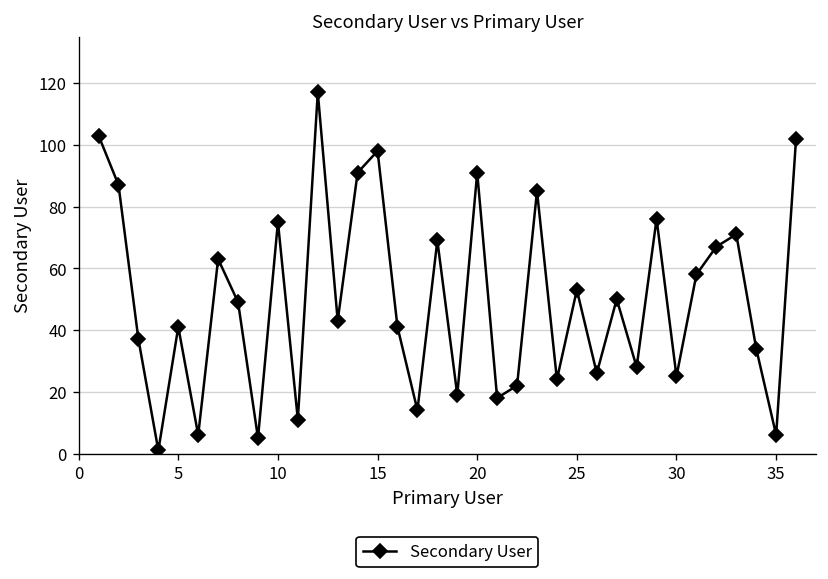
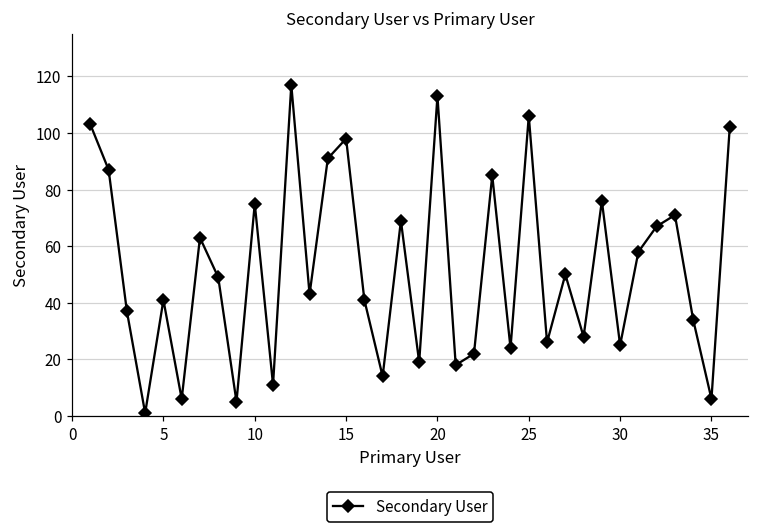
20: 91 -> 113
25: 53 -> 106
